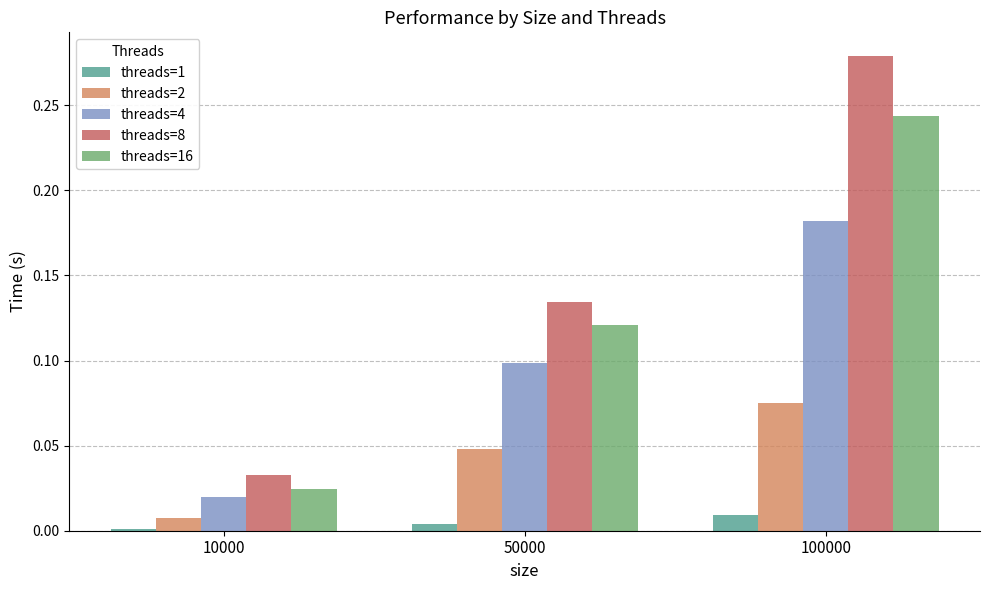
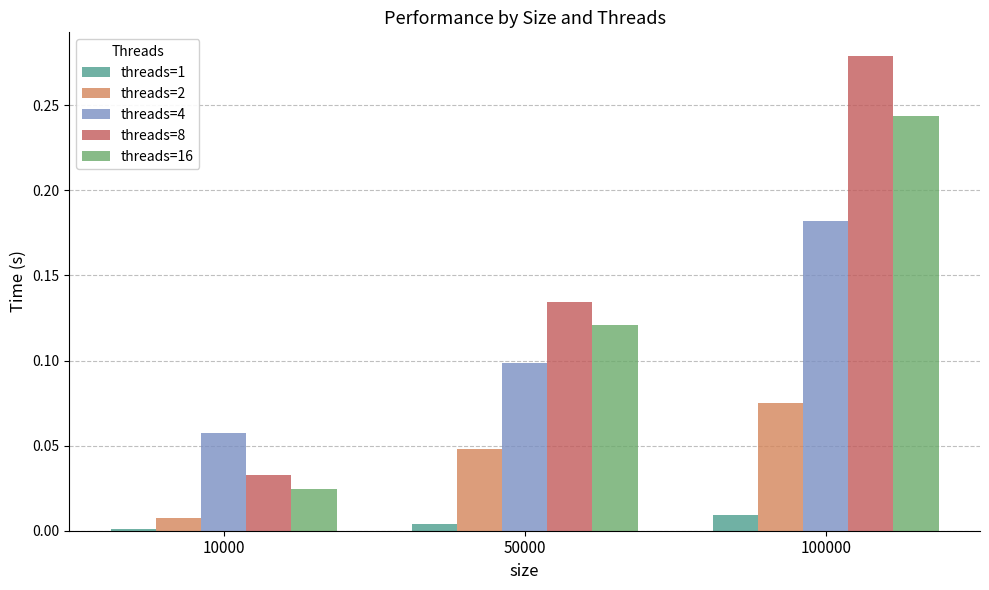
threads=4, 10000: 0.020 -> 0.057
